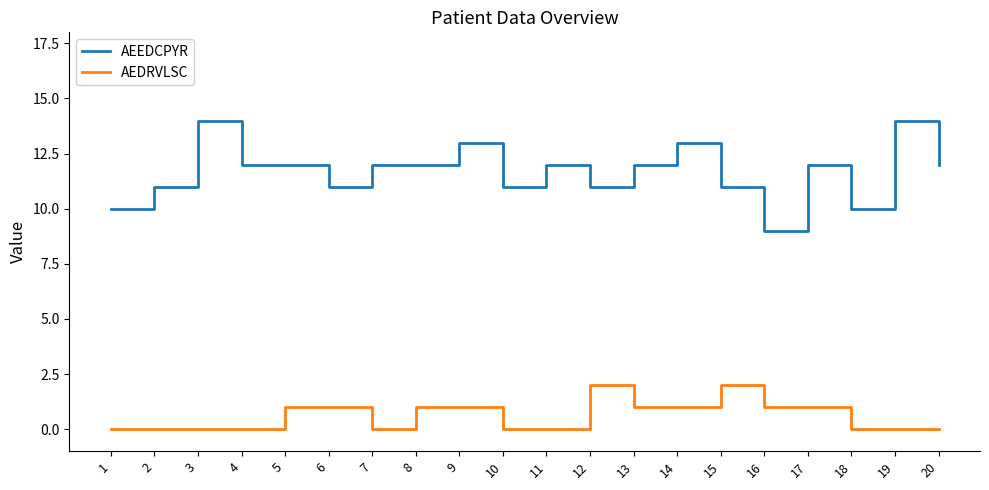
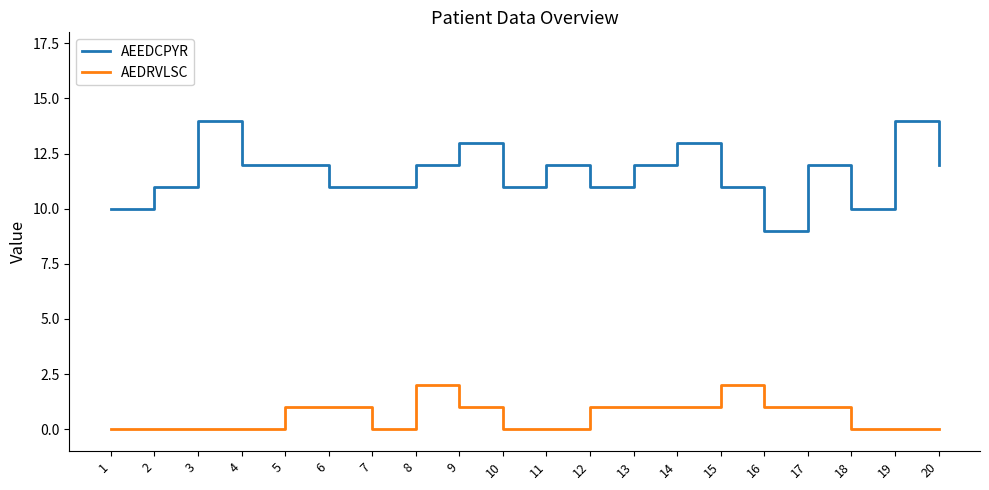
AEEDCPYR, 7: 12 -> 11
AEDRVLSC, 8: 1 -> 2
AEDRVLSC, 12: 2 -> 1
